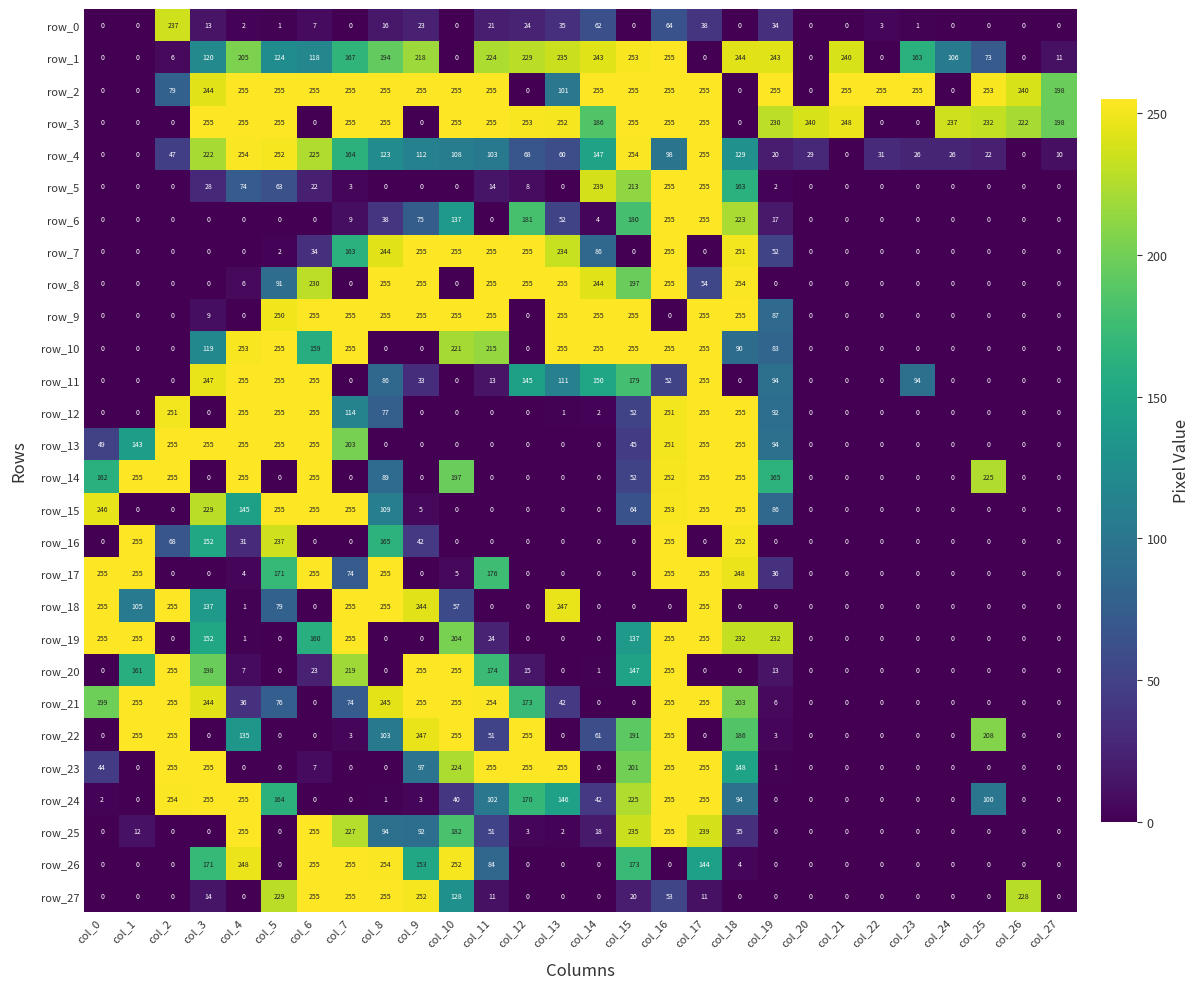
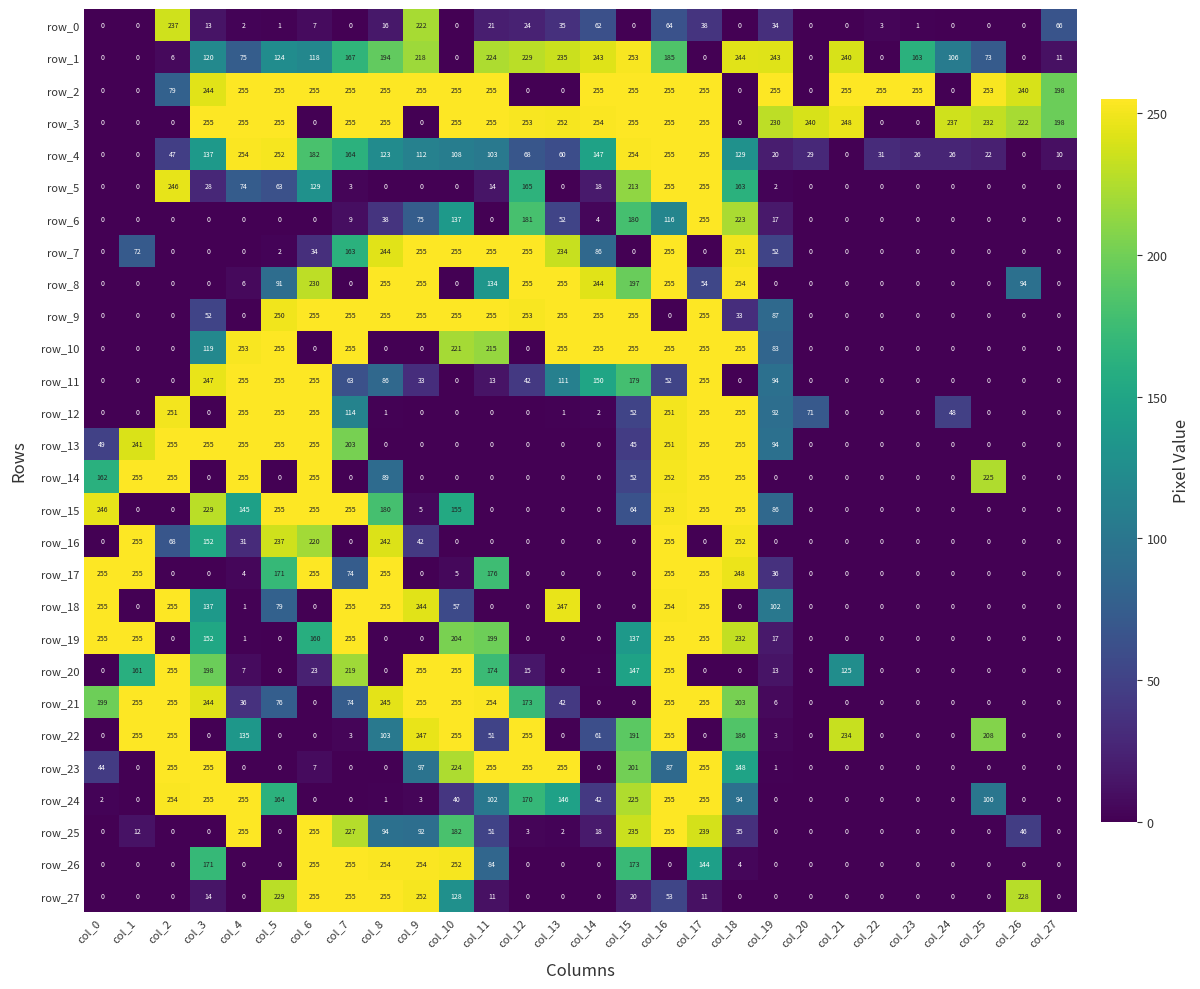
row_0, col_9: 23 -> 222
row_0, col_27: 0 -> 66
row_1, col_4: 205 -> 75
row_1, col_16: 255 -> 185
row_2, col_13: 101 -> 0
row_3, col_14: 186 -> 254
row_4, col_3: 222 -> 137
row_4, col_6: 225 -> 182
row_4, col_16: 98 -> 255
row_5, col_2: 0 -> 246
row_5, col_6: 22 -> 129
row_5, col_12: 8 -> 165
row_5, col_14: 239 -> 18
row_6, col_16: 255 -> 116
row_7, col_1: 0 -> 72
row_8, col_11: 255 -> 134
row_8, col_26: 0 -> 94
row_9, col_3: 9 -> 52
row_9, col_12: 0 -> 253
row_9, col_18: 255 -> 33
row_10, col_6: 159 -> 0
row_10, col_18: 90 -> 255
row_11, col_7: 0 -> 63
row_11, col_12: 145 -> 42
row_11, col_23: 94 -> 0
row_12, col_8: 77 -> 1
row_12, col_20: 0 -> 71
row_12, col_24: 0 -> 48
row_13, col_1: 143 -> 241
row_14, col_10: 197 -> 0
row_14, col_19: 165 -> 0
row_15, col_8: 109 -> 180
row_15, col_10: 0 -> 155
row_16, col_6: 0 -> 220
row_16, col_8: 165 -> 242
row_18, col_1: 105 -> 0
row_18, col_16: 0 -> 254
row_18, col_19: 0 -> 102
row_19, col_11: 24 -> 199
row_19, col_19: 232 -> 17
row_20, col_21: 0 -> 125
row_22, col_21: 0 -> 234
row_23, col_16: 255 -> 87
row_25, col_26: 0 -> 46
row_26, col_4: 248 -> 0
row_26, col_9: 153 -> 254
